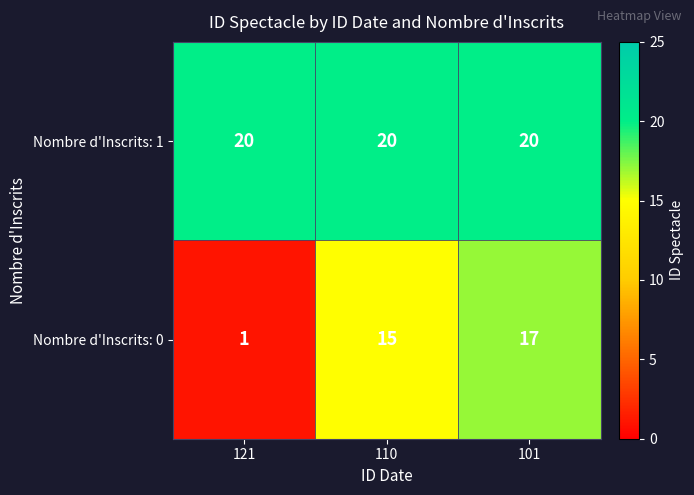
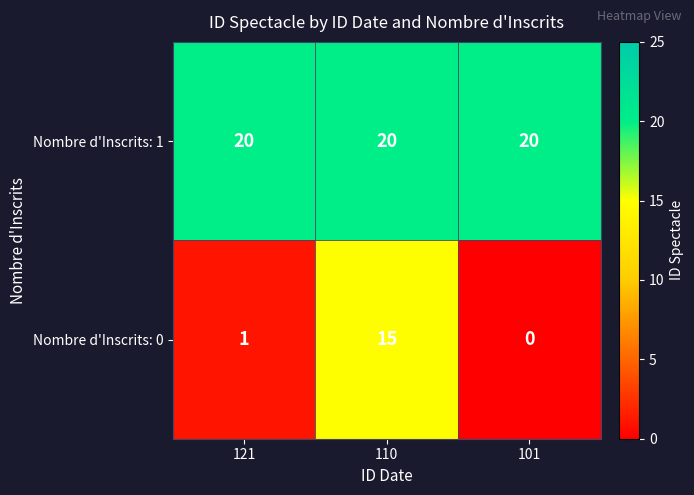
Nombre d'Inscrits: 0, 101: 17 -> 0
